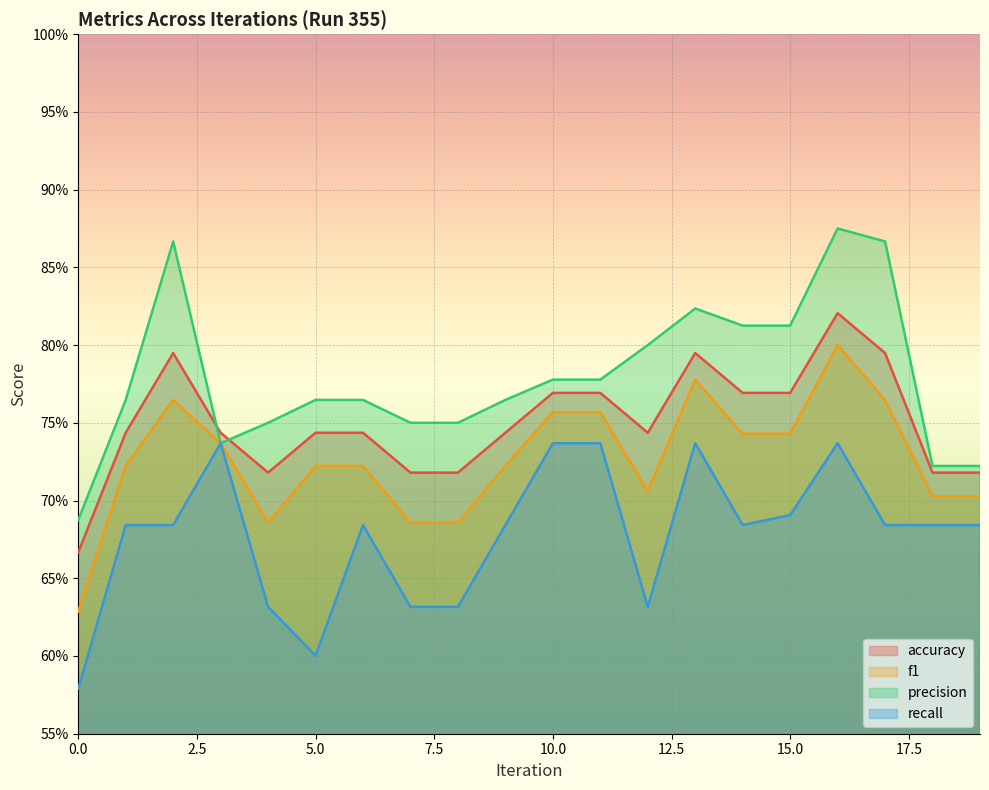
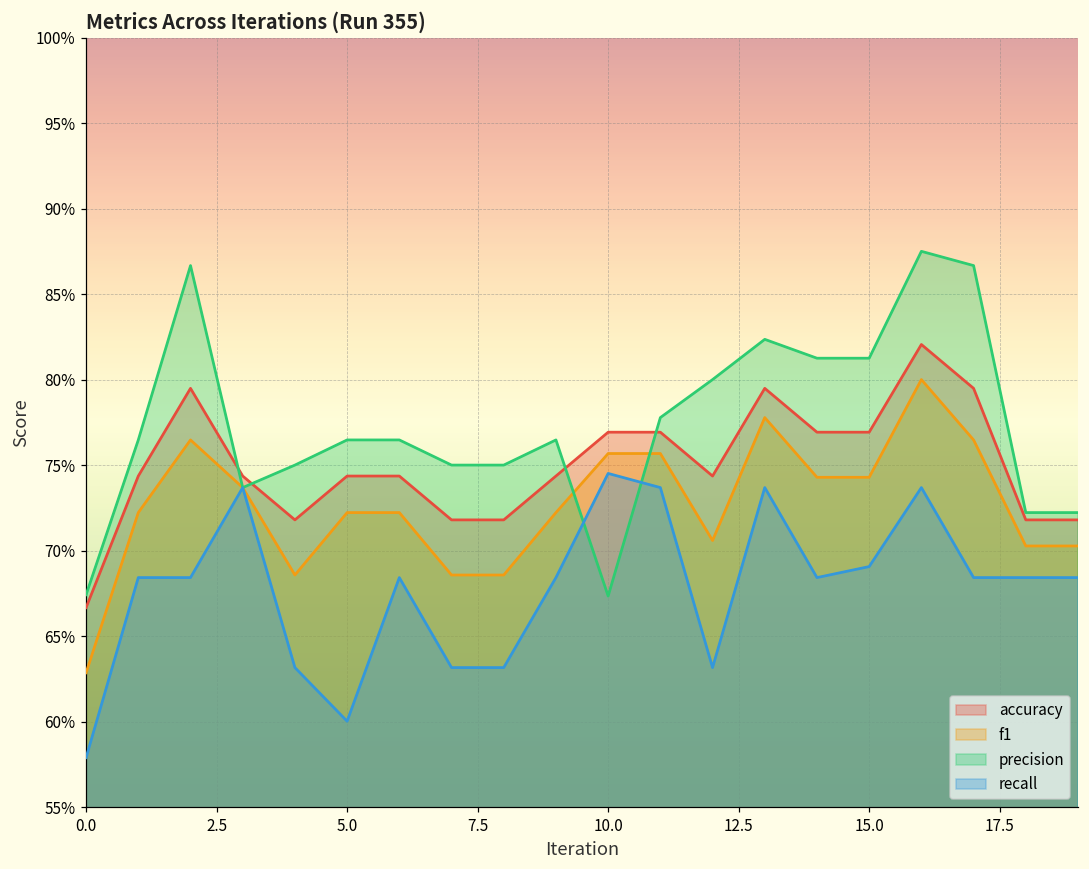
precision, 0.0: 68.8% -> 67.4%
precision, 10.0: 77.8% -> 67.3%
recall, 10.0: 73.7% -> 74.5%
